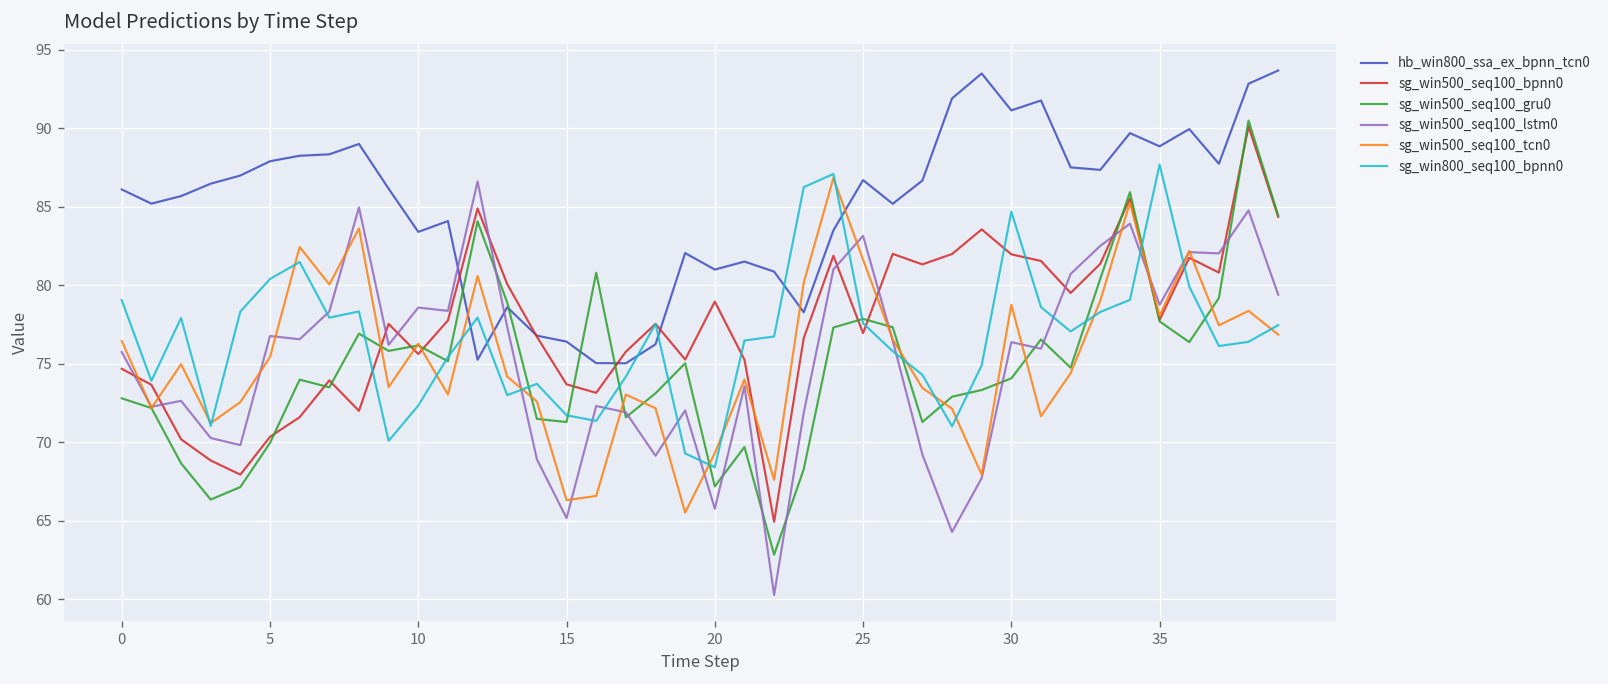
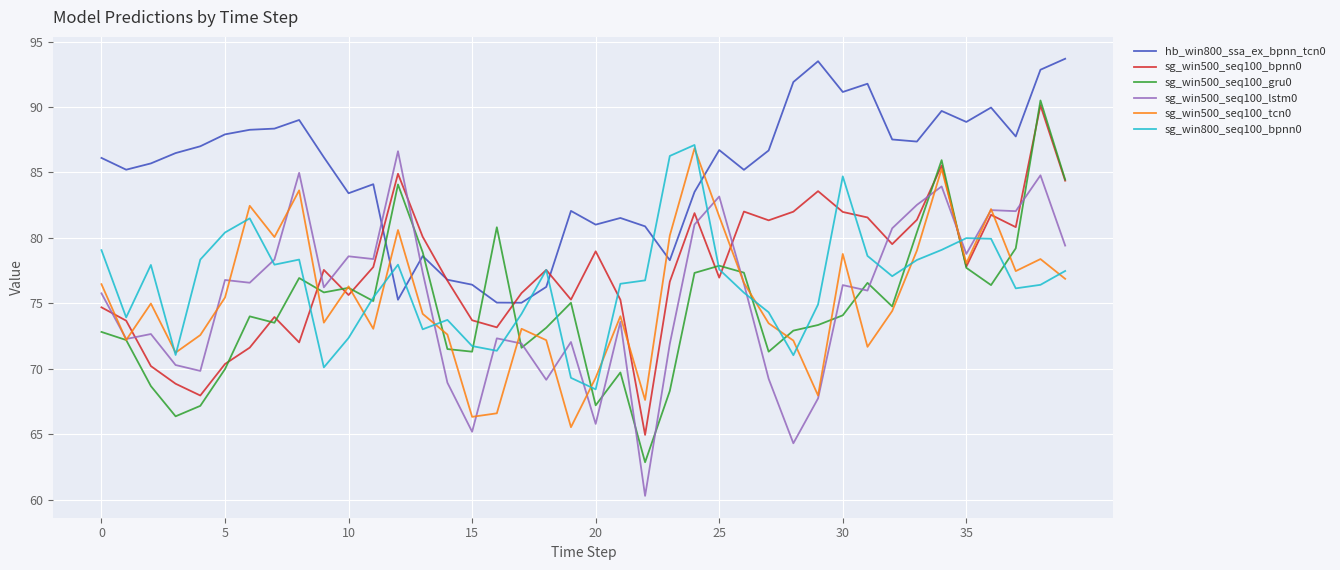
sg_win800_seq100_bpnn0, 35: 87.7 -> 80.0
